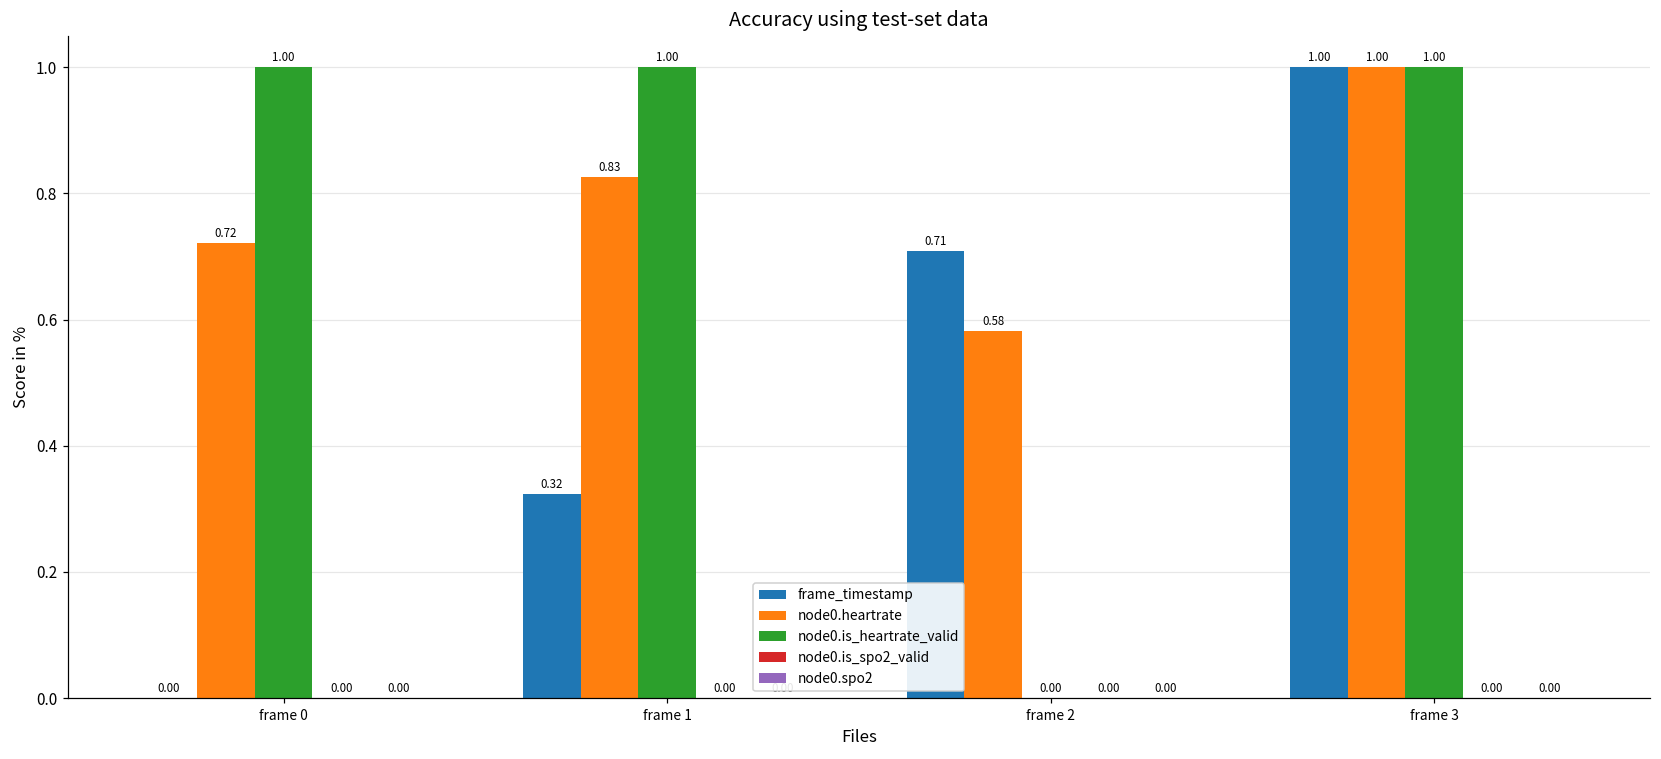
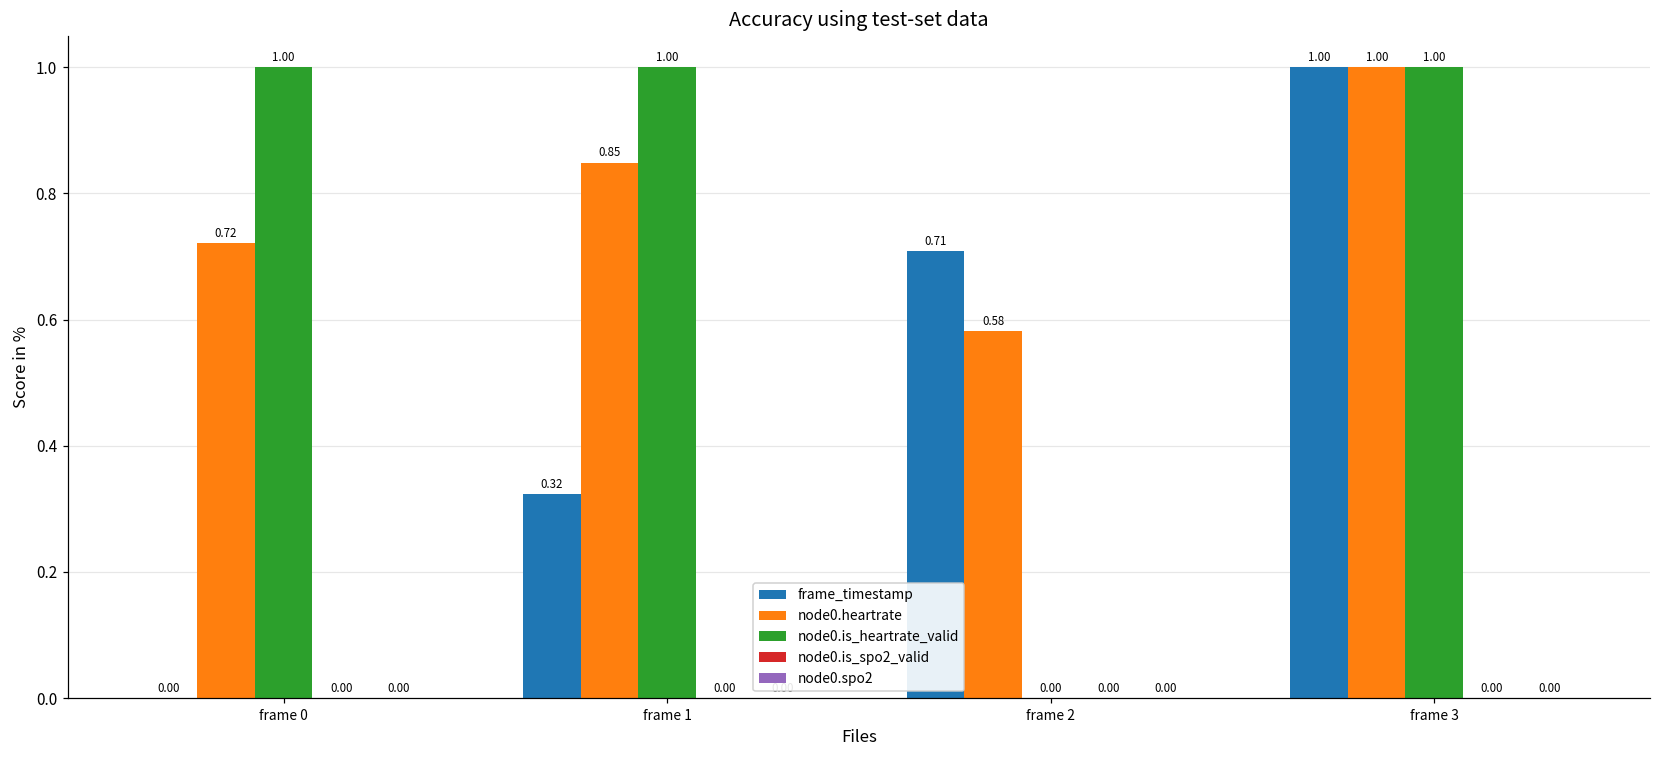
node0.heartrate, frame 1: 0.83 -> 0.85
